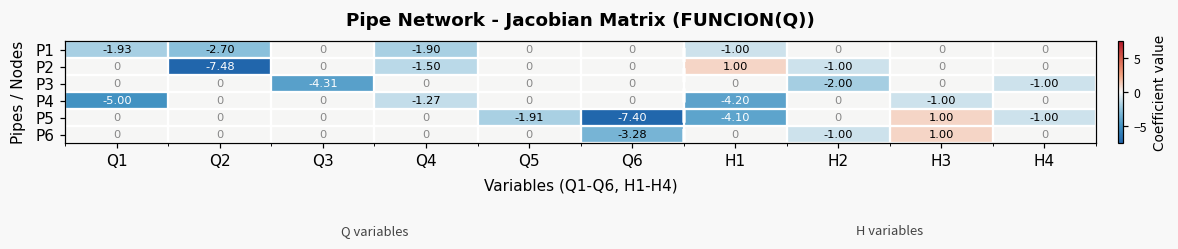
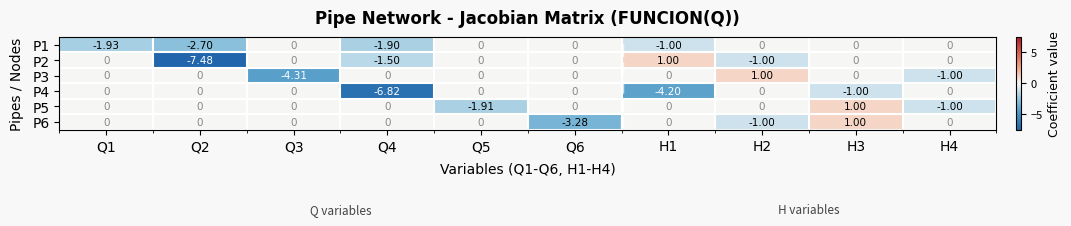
P3, H2: -2.00 -> 1.00
P4, Q1: -5.00 -> 0
P4, Q4: -1.27 -> -6.82
P5, Q6: -7.40 -> 0
P5, H1: -4.10 -> 0
